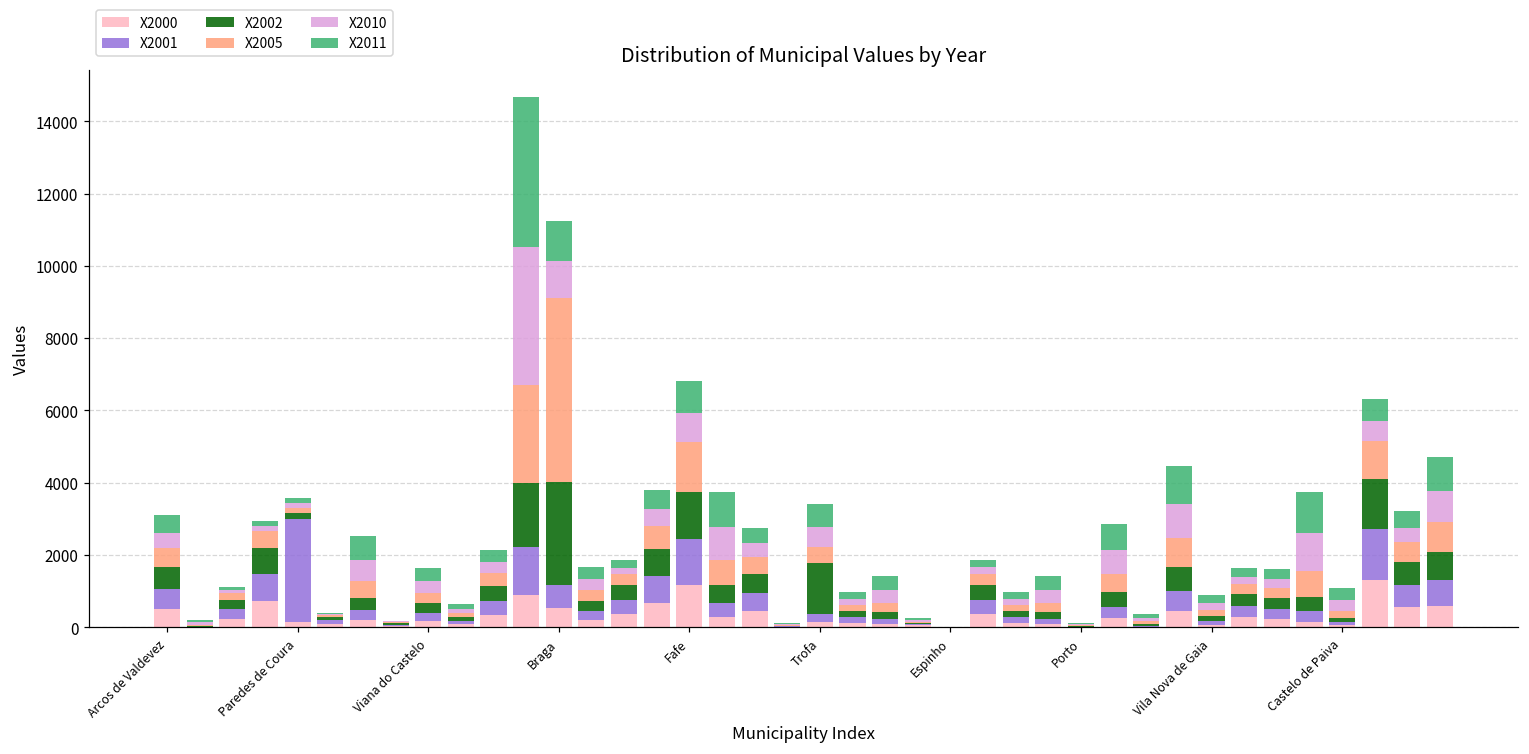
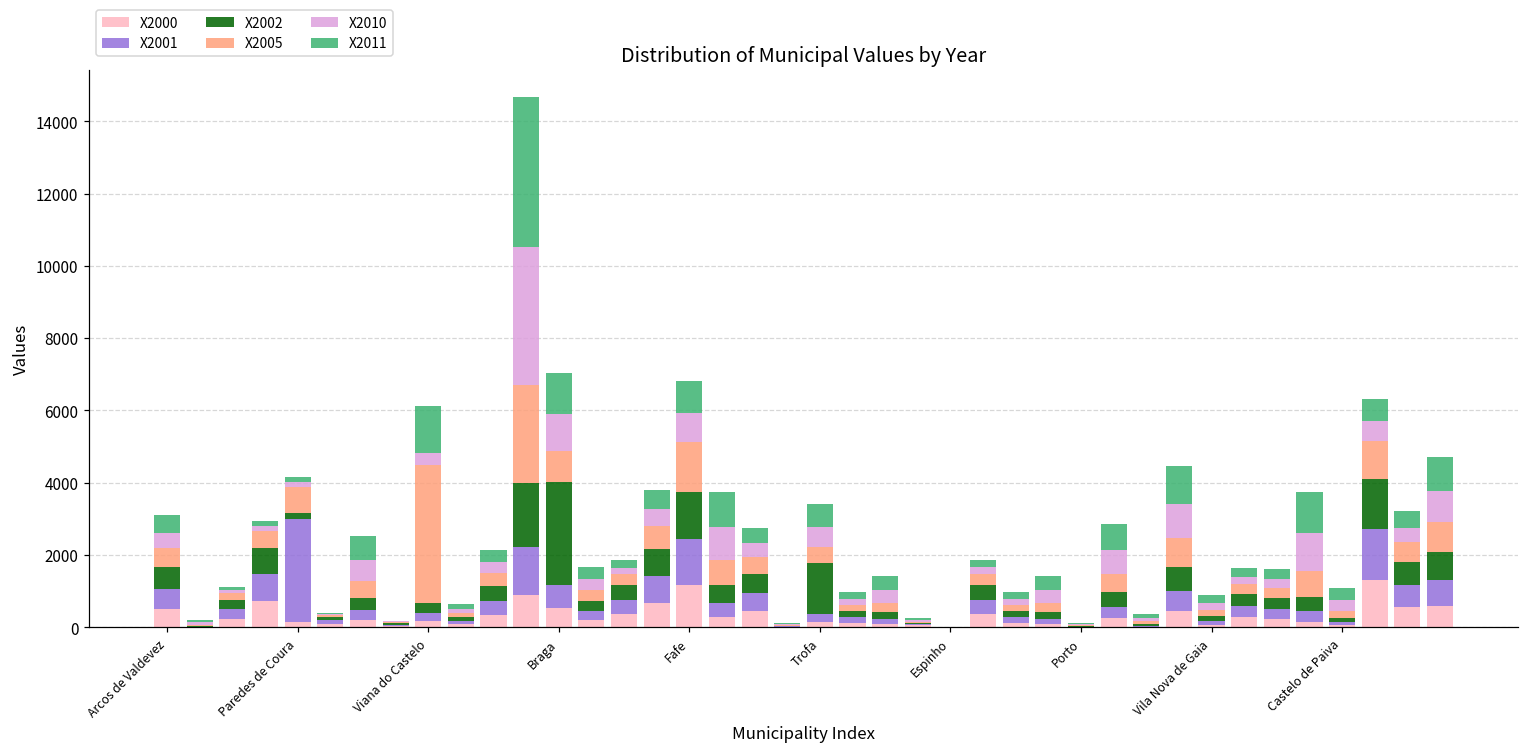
X2005, Paredes de Coura: 200 -> 700
X2005, Viana do Castelo: 300 -> 3800
X2011, Viana do Castelo: 400 -> 1300
X2005, Braga: 5100 -> 900
